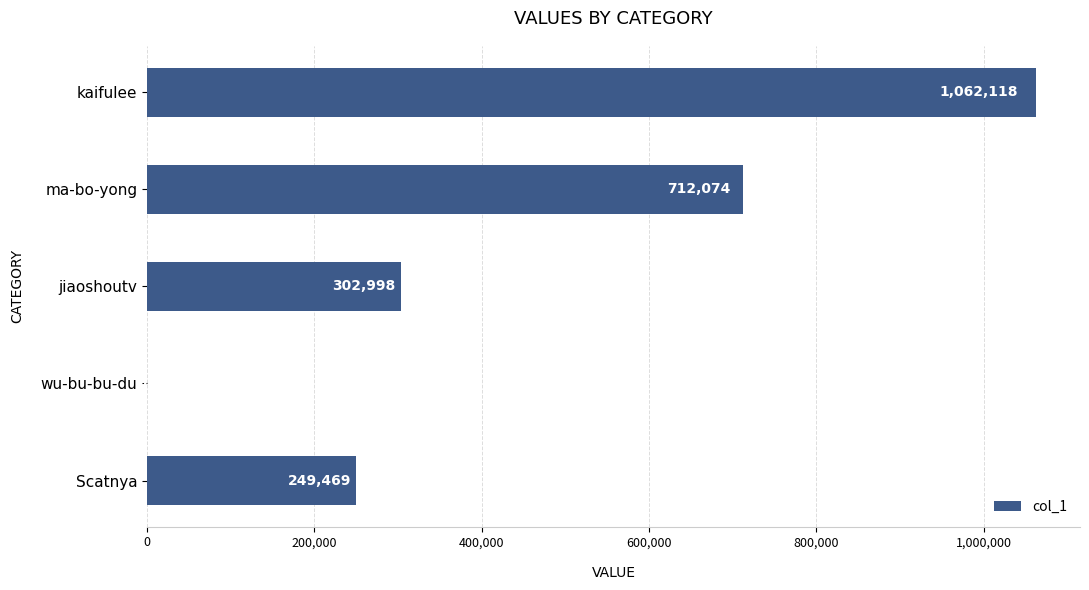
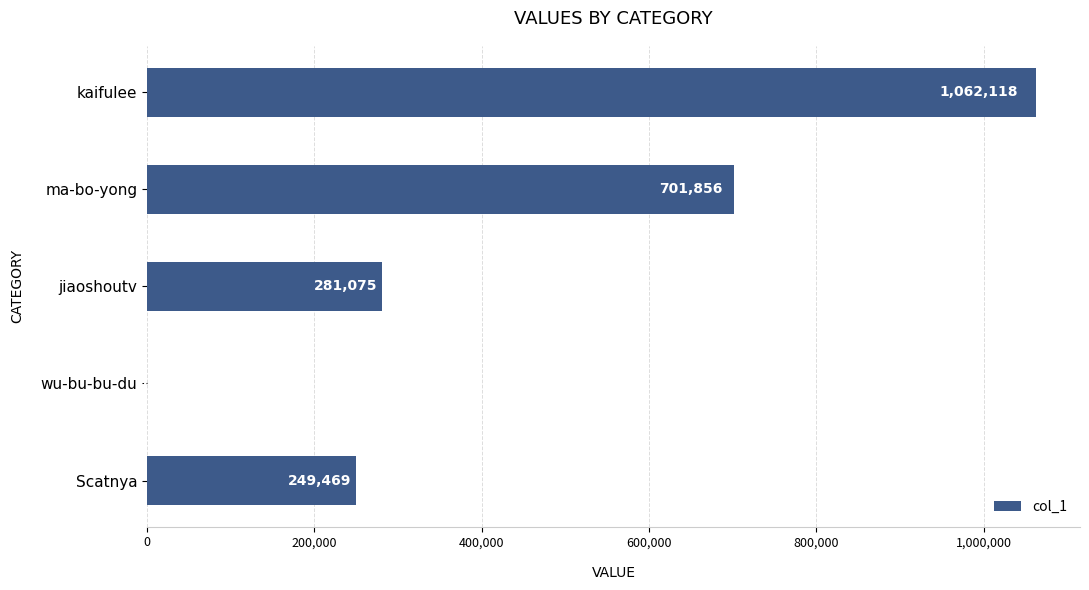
ma-bo-yong: 712,074 -> 701,856
jiaoshoutv: 302,998 -> 281,075
